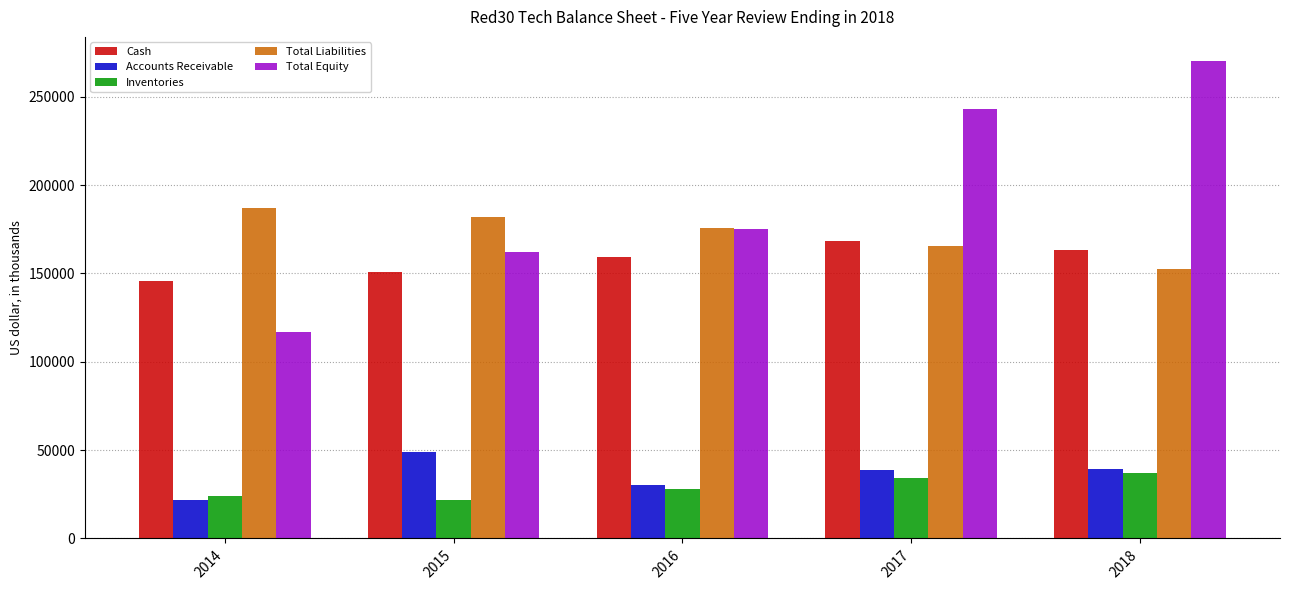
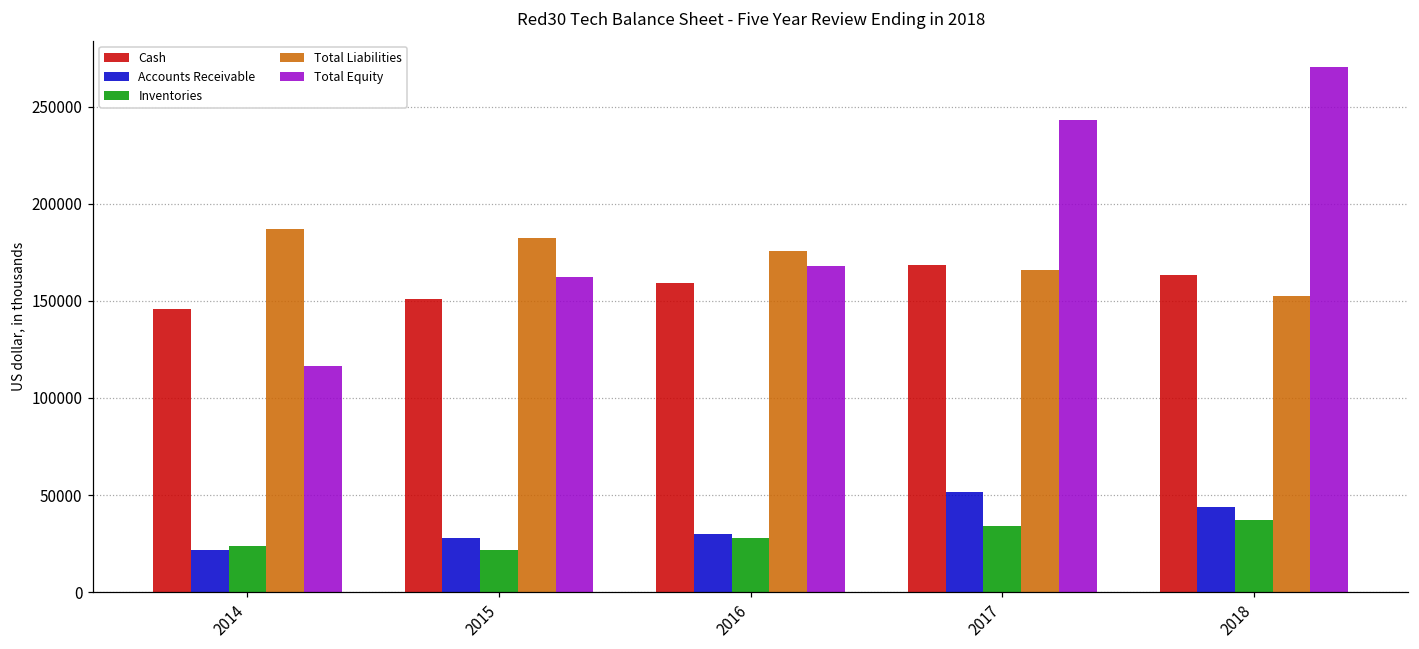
Accounts Receivable, 2015: 49000 -> 28000
Total Equity, 2016: 175000 -> 168000
Accounts Receivable, 2017: 39000 -> 52000
Accounts Receivable, 2018: 39000 -> 44000
